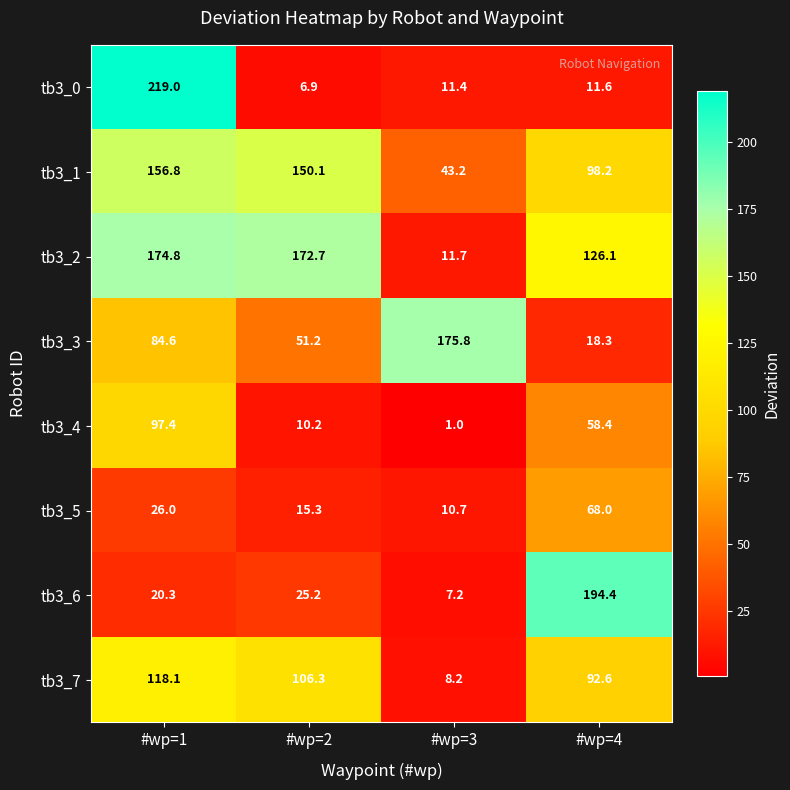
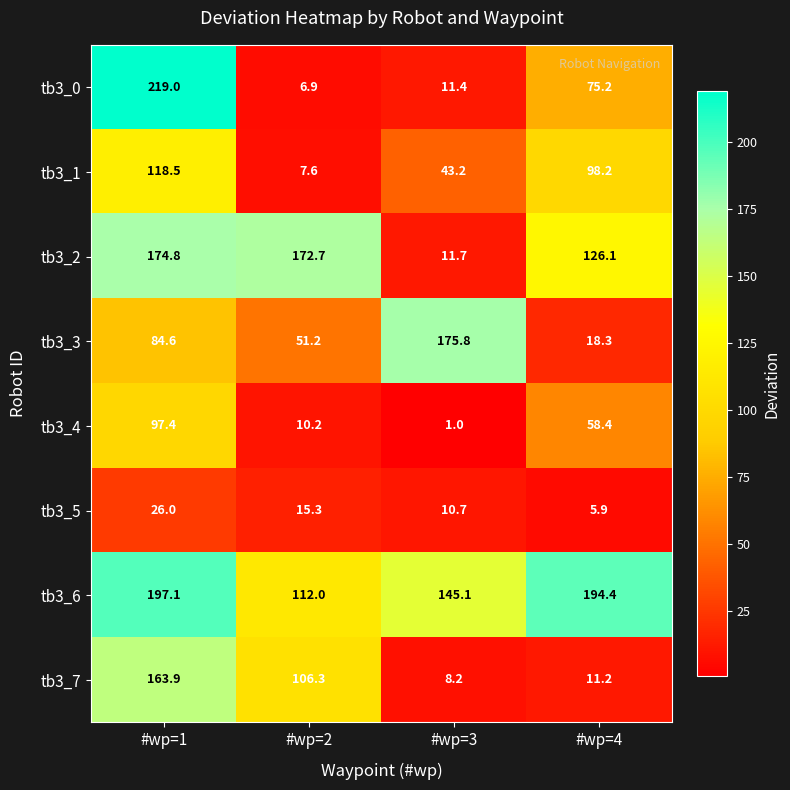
tb3_0, #wp=4: 11.6 -> 75.2
tb3_1, #wp=1: 156.8 -> 118.5
tb3_1, #wp=2: 150.1 -> 7.6
tb3_5, #wp=4: 68.0 -> 5.9
tb3_6, #wp=1: 20.3 -> 197.1
tb3_6, #wp=2: 25.2 -> 112.0
tb3_6, #wp=3: 7.2 -> 145.1
tb3_7, #wp=1: 118.1 -> 163.9
tb3_7, #wp=4: 92.6 -> 11.2
